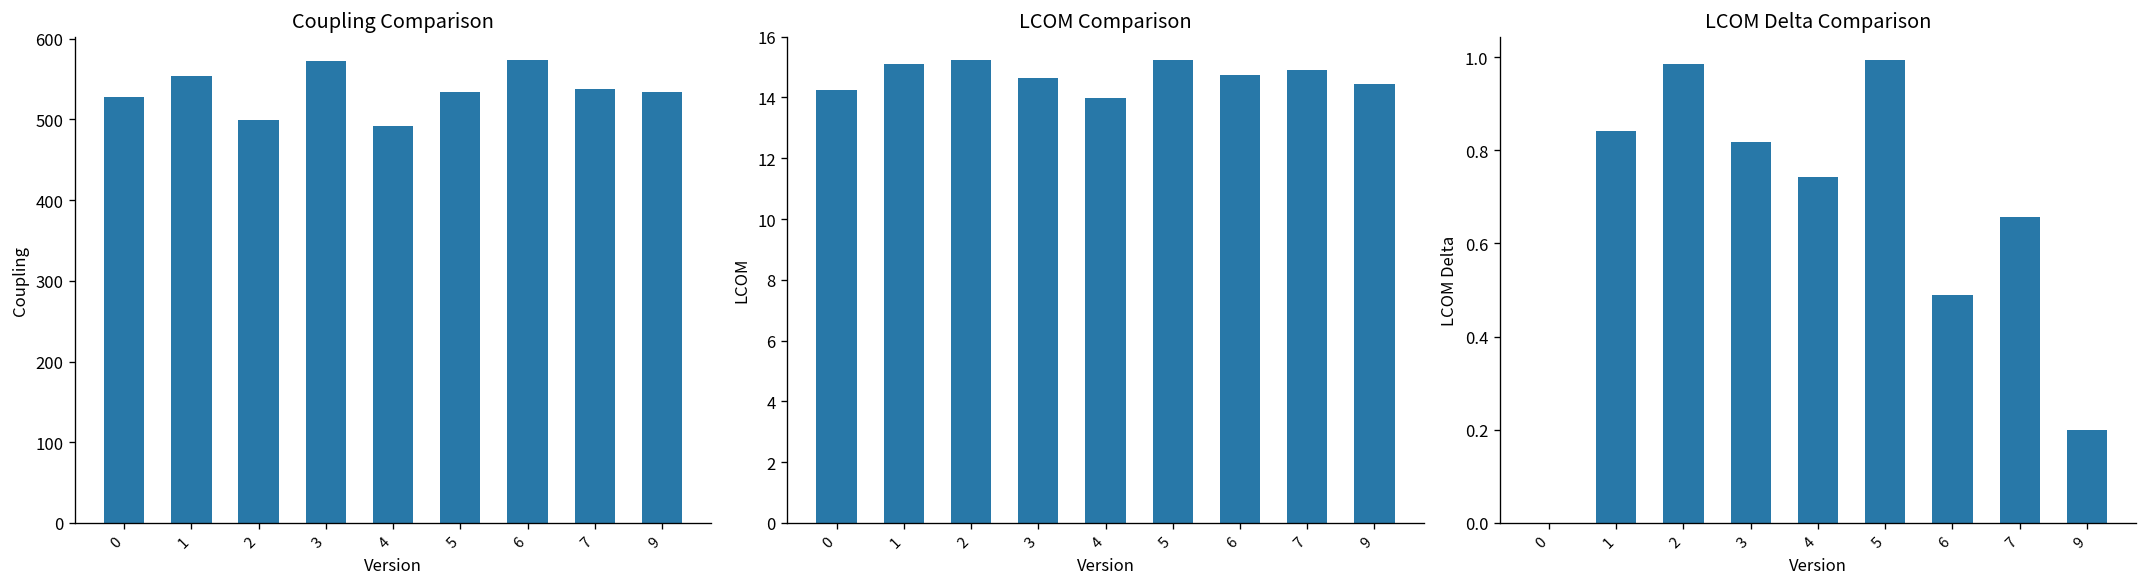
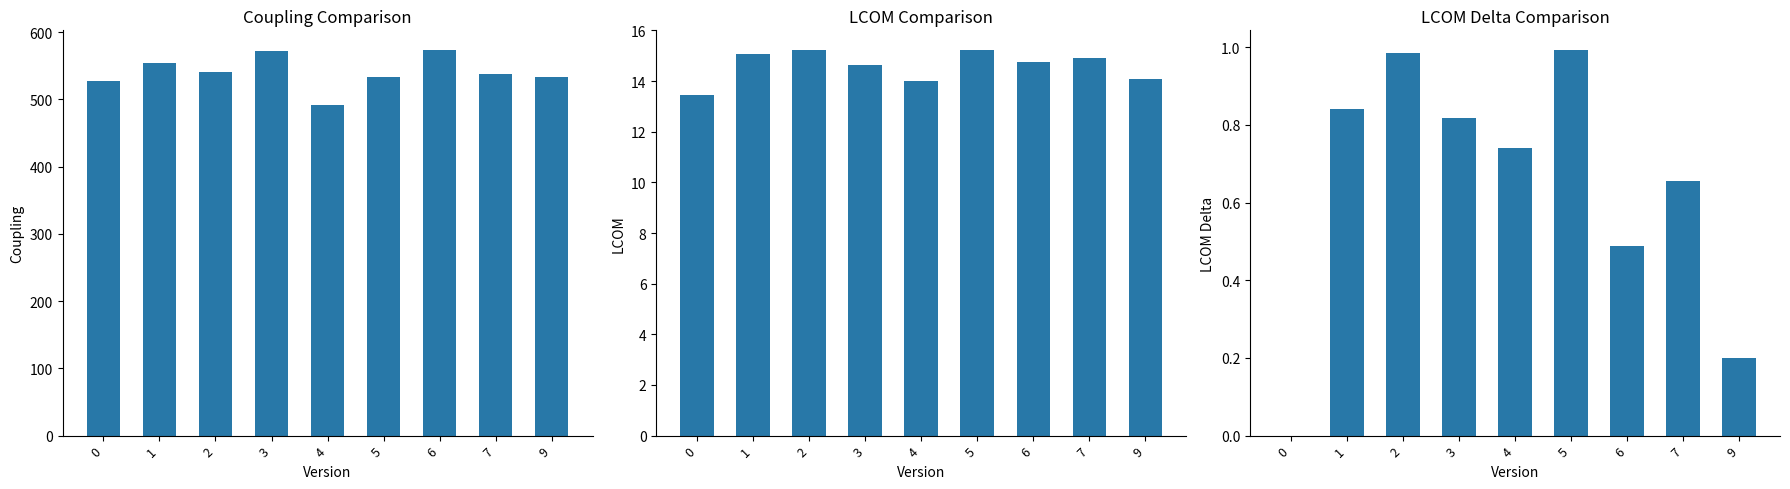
Coupling Comparison, 2: 500 -> 540
LCOM Comparison, 0: 14.2 -> 13.5
LCOM Comparison, 9: 14.4 -> 14.1
